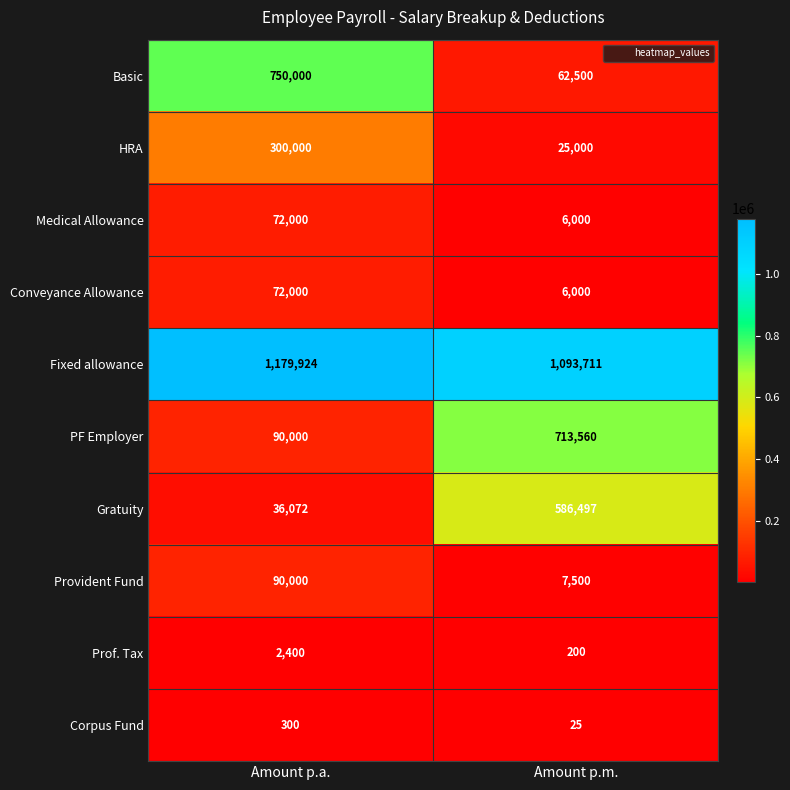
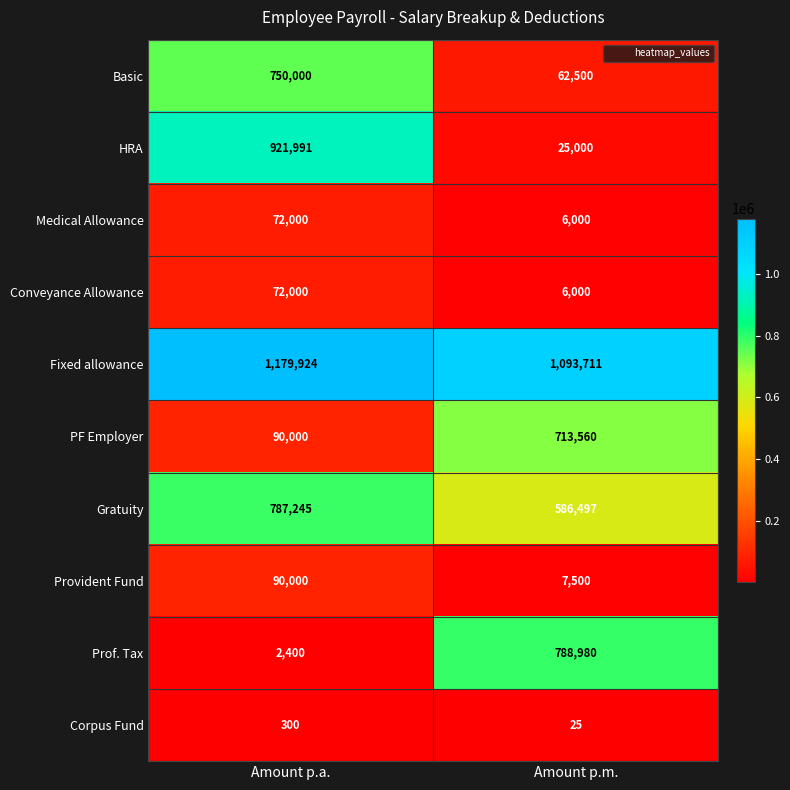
HRA, Amount p.a.: 300,000 -> 921,991
Gratuity, Amount p.a.: 36,072 -> 787,245
Prof. Tax, Amount p.m.: 200 -> 788,980
